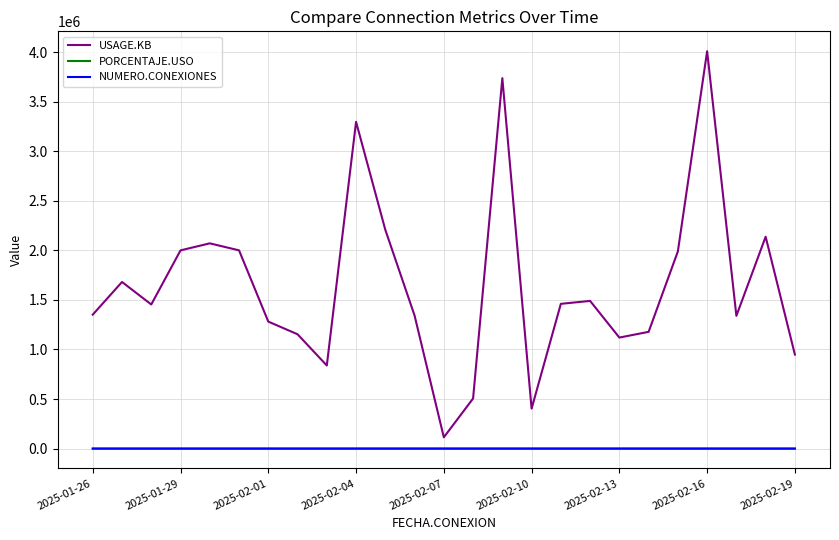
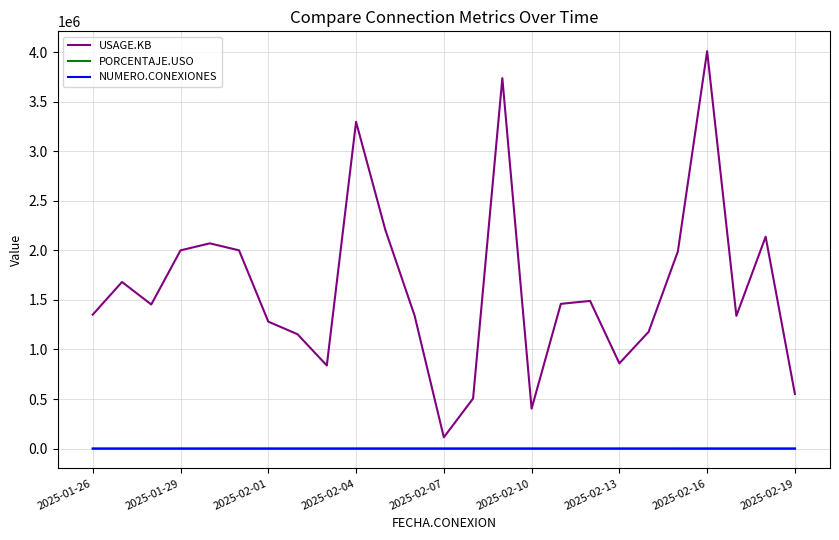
USAGE.KB, 2025-02-13: 1100000 -> 900000
USAGE.KB, 2025-02-19: 900000 -> 600000
